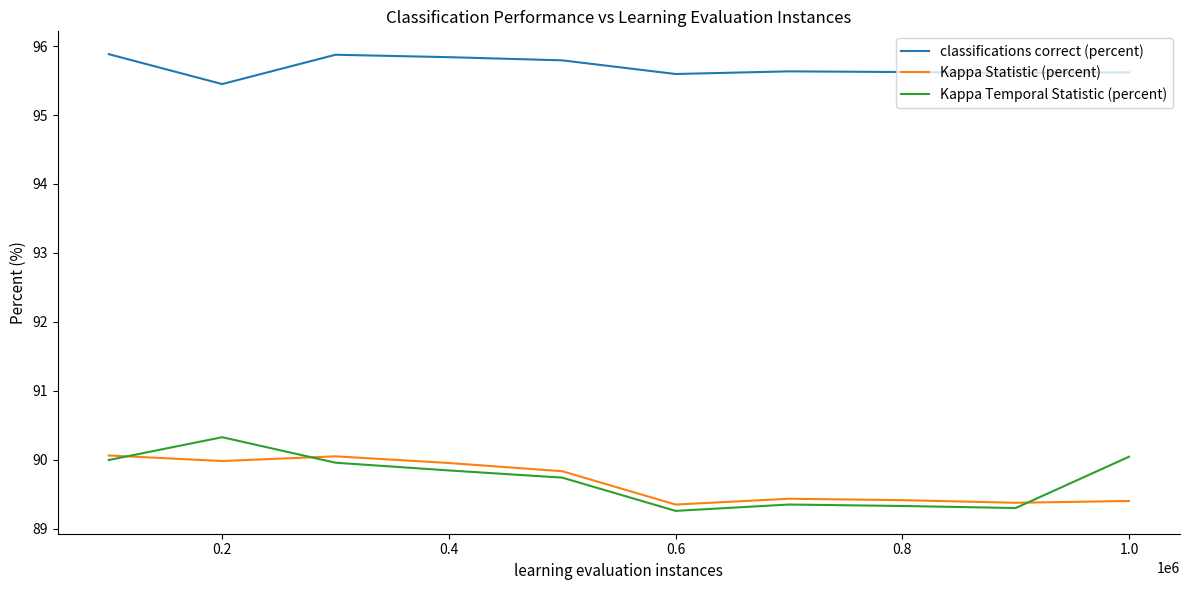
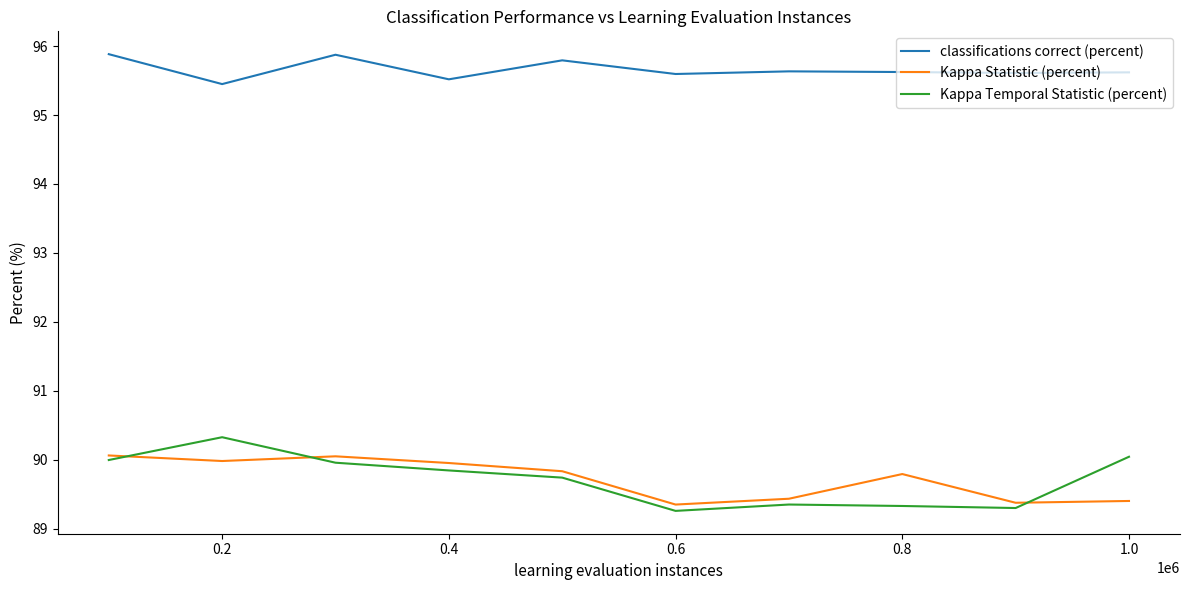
classifications correct (percent), 0.4: 95.8 -> 95.5
Kappa Statistic (percent), 0.8: 89.4 -> 89.8
